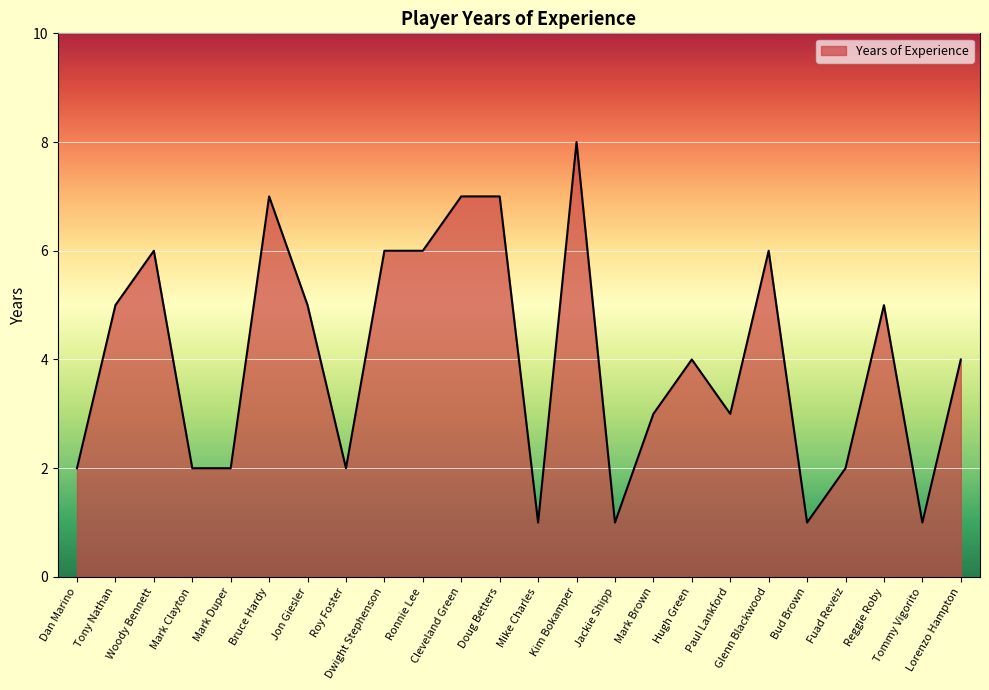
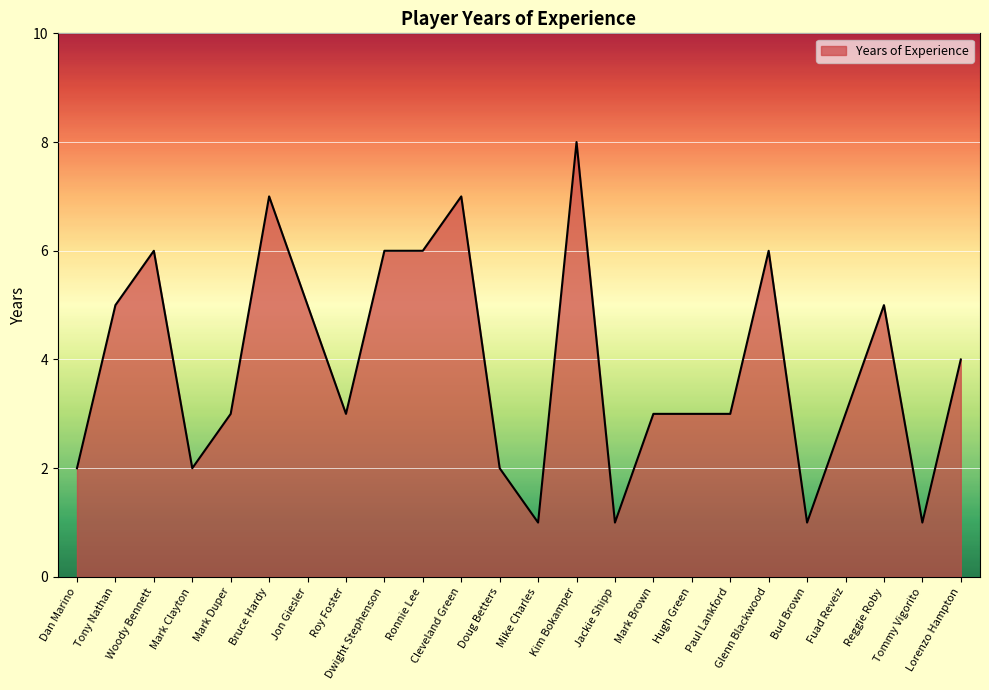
Mark Duper: 2 -> 3
Roy Foster: 2 -> 3
Doug Betters: 7 -> 2
Hugh Green: 4 -> 3
Fuad Reveiz: 2 -> 3
